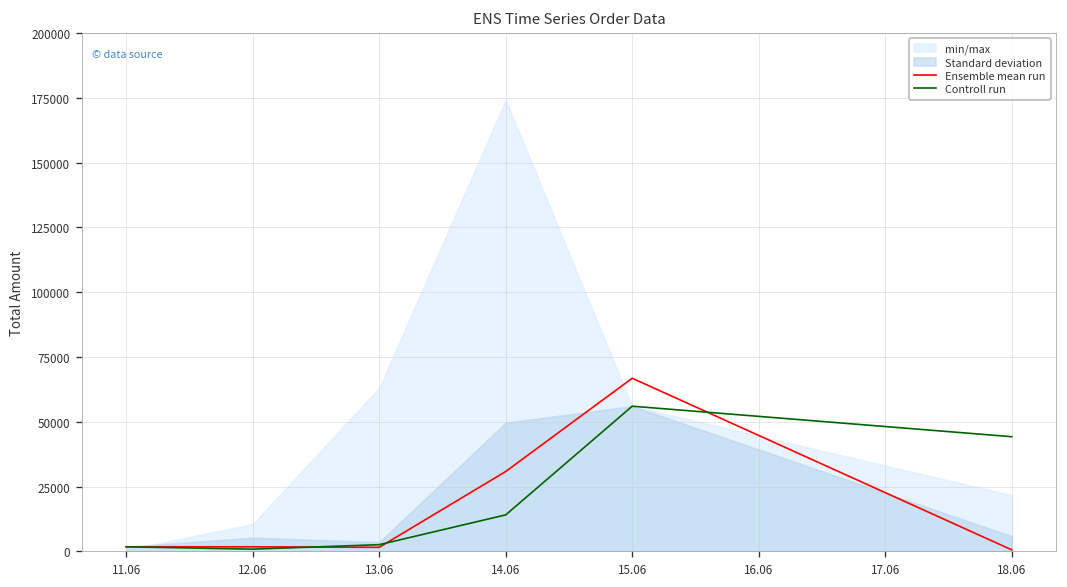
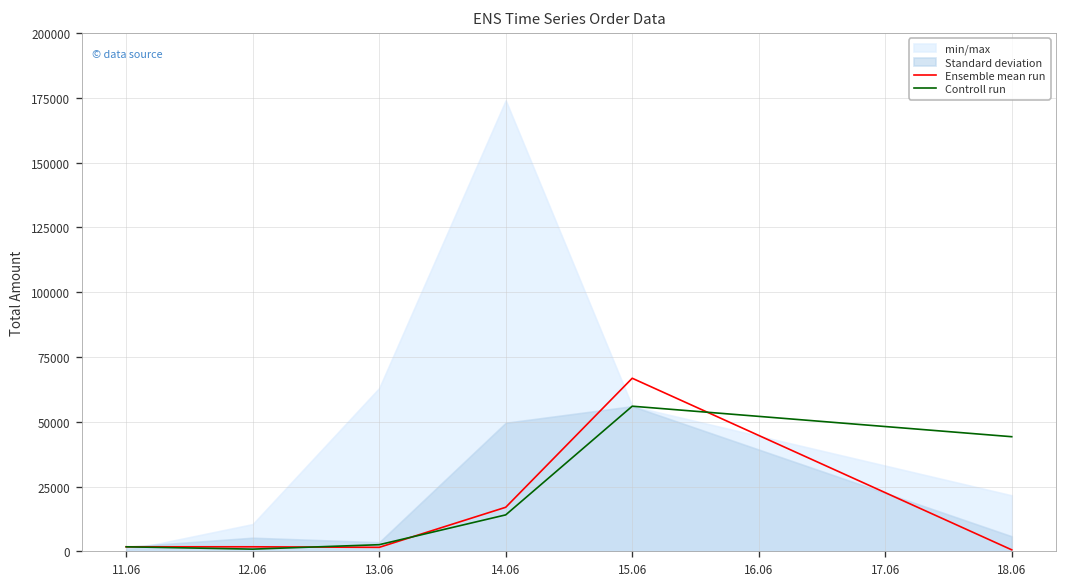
Ensemble mean run, 14.06: 31000 -> 17000
